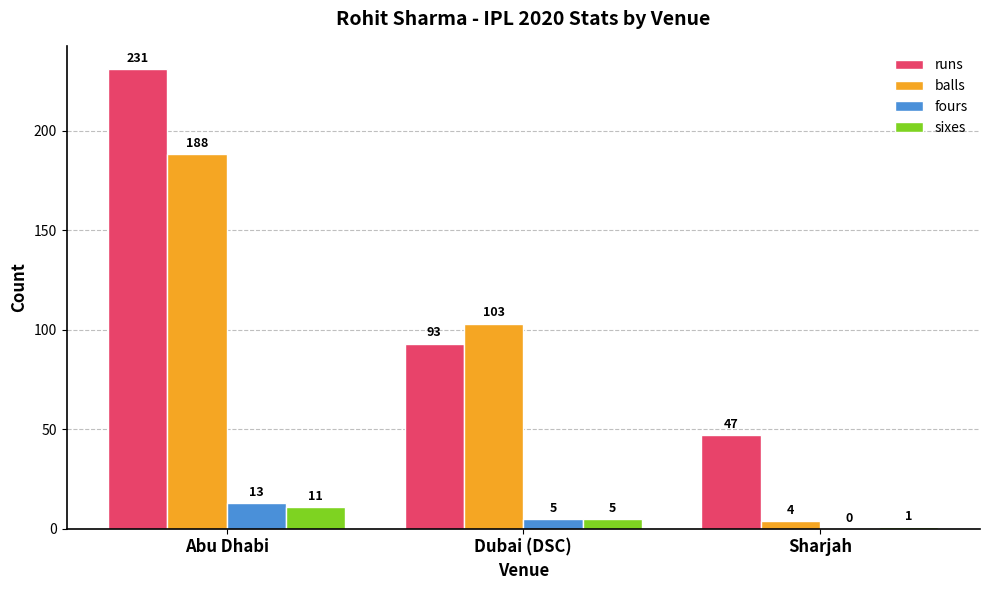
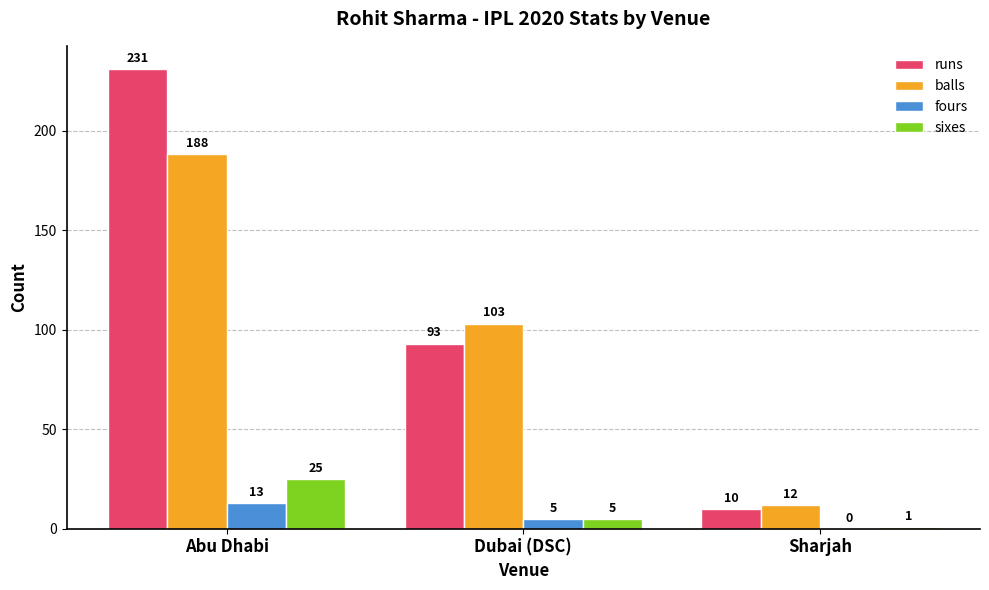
sixes, Abu Dhabi: 11 -> 25
runs, Sharjah: 47 -> 10
balls, Sharjah: 4 -> 12
